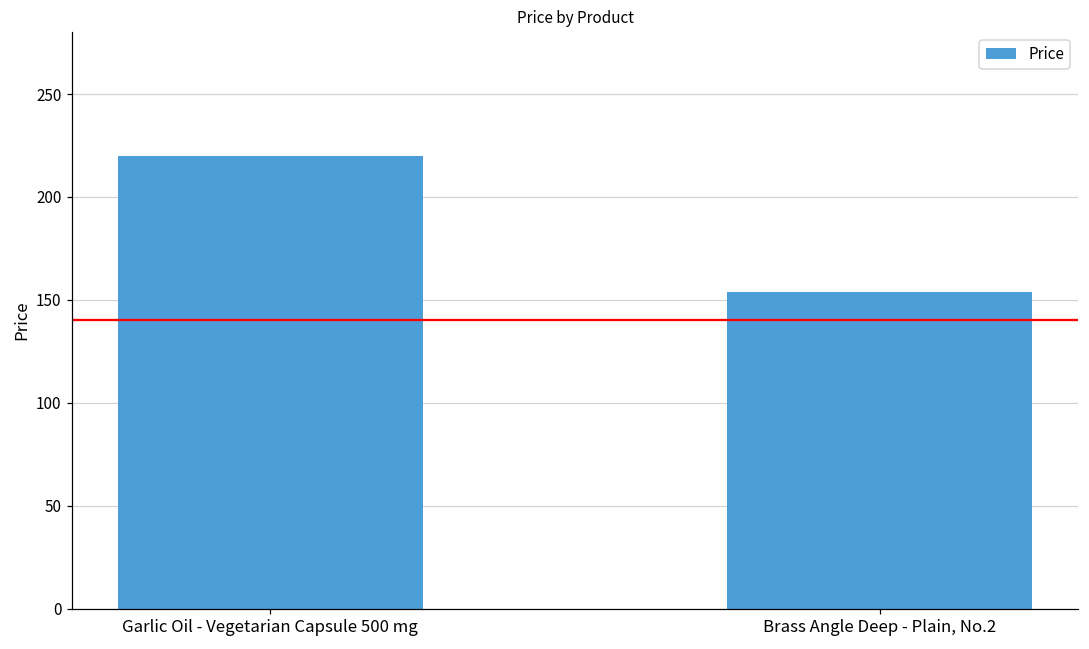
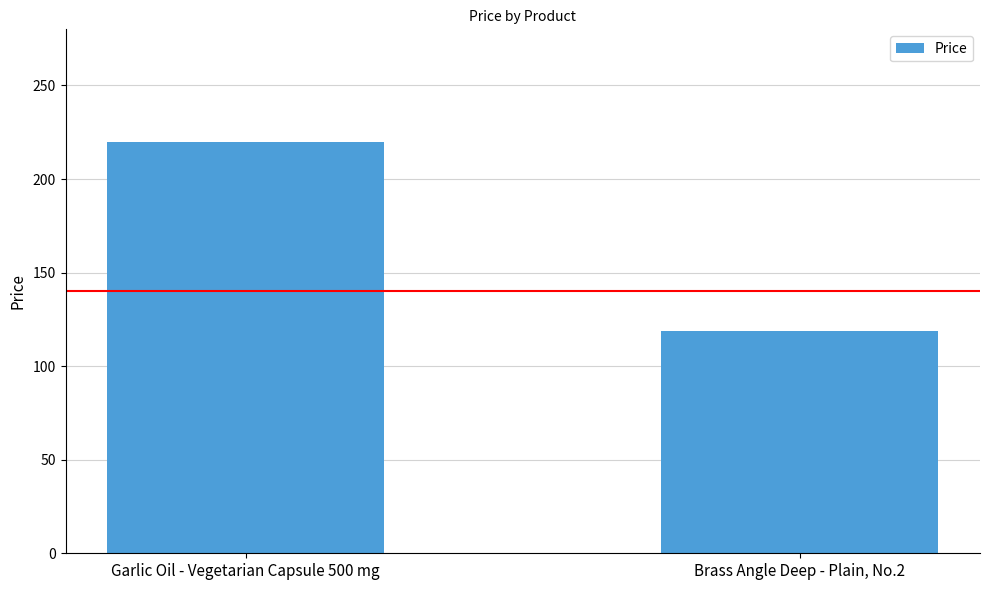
Brass Angle Deep - Plain, No.2: 154 -> 119
